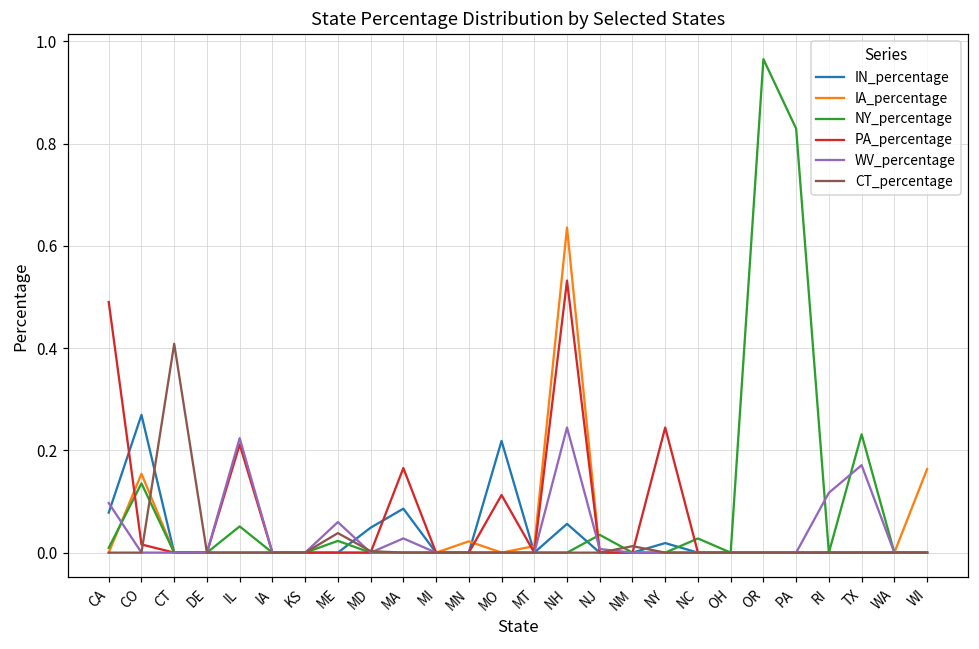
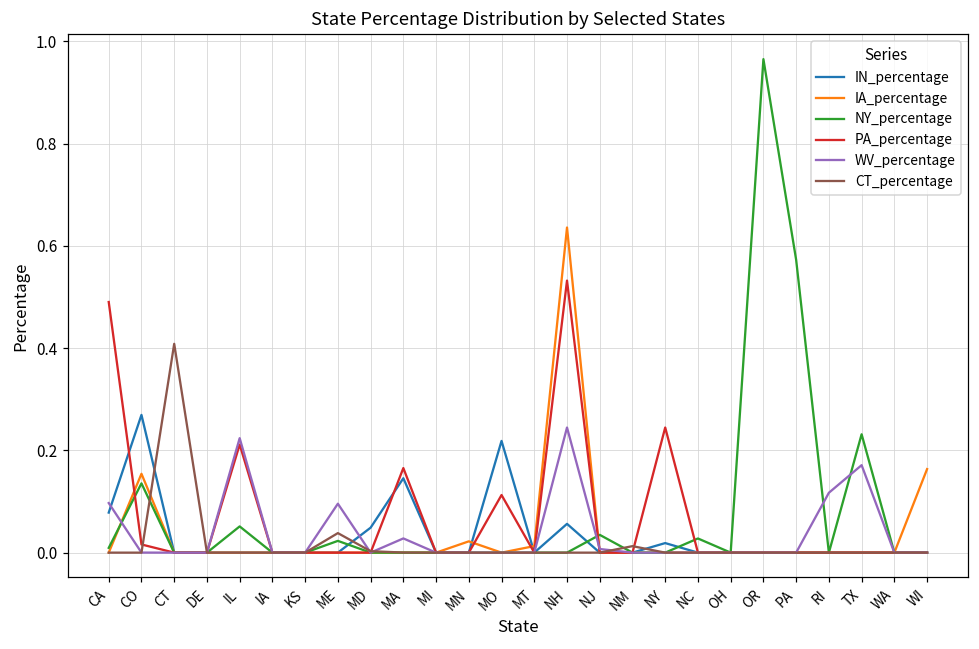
WV_percentage, ME: 0.06 -> 0.10
IN_percentage, MA: 0.09 -> 0.15
NY_percentage, PA: 0.83 -> 0.57
